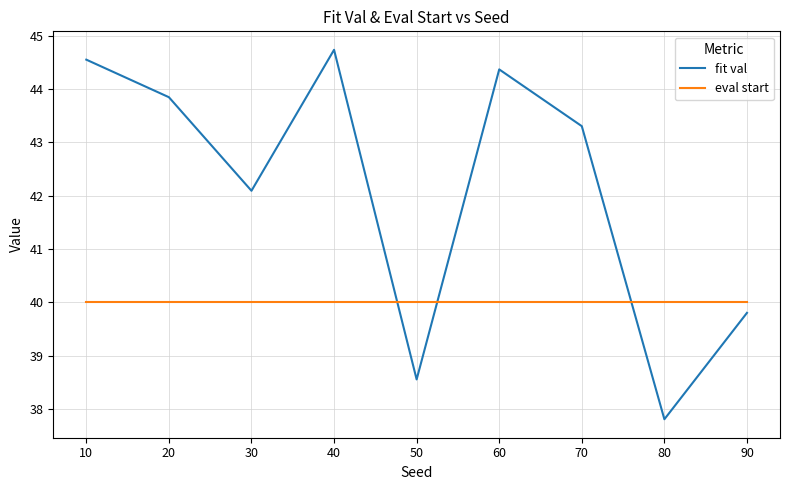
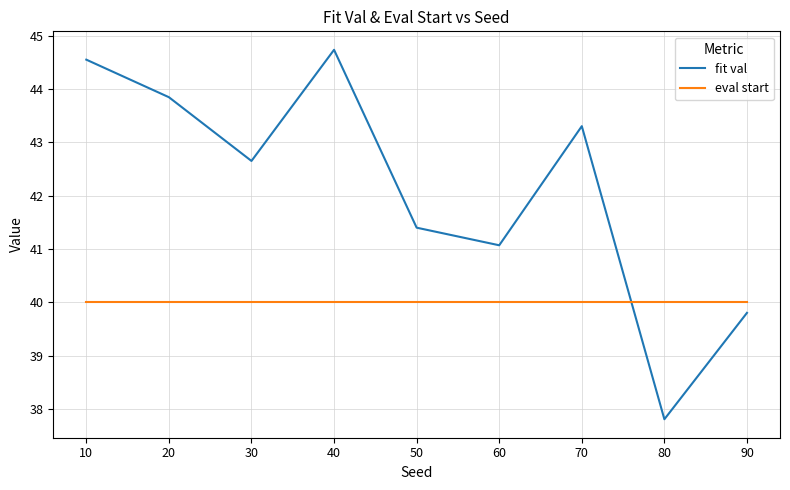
fit val, 30: 42.1 -> 42.6
fit val, 50: 38.6 -> 41.4
fit val, 60: 44.4 -> 41.1
